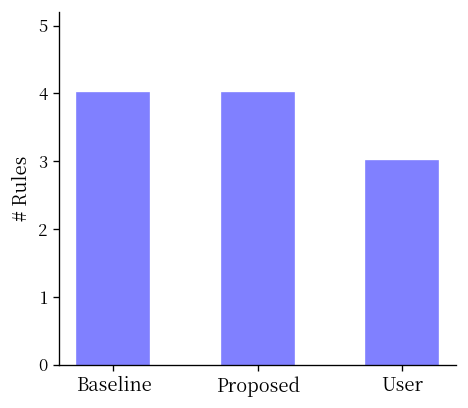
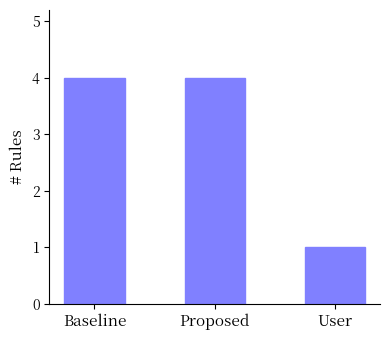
User: 3 -> 1
